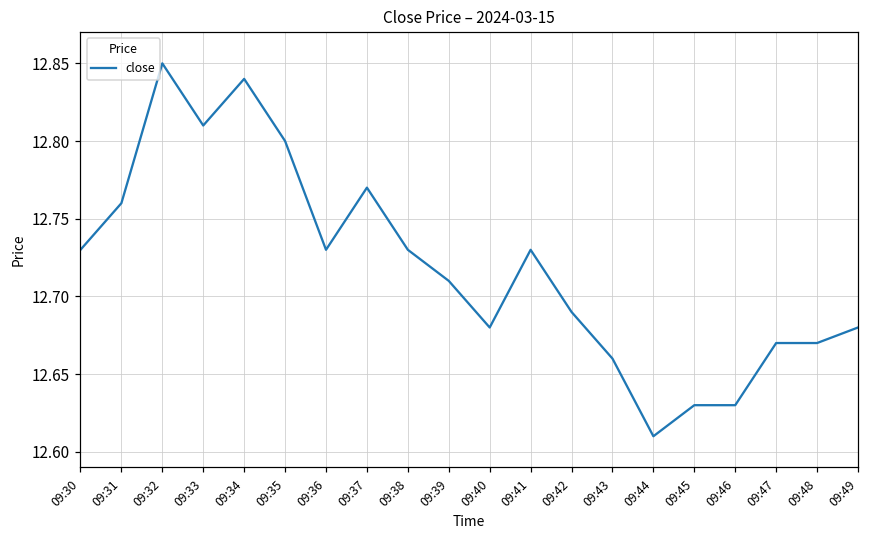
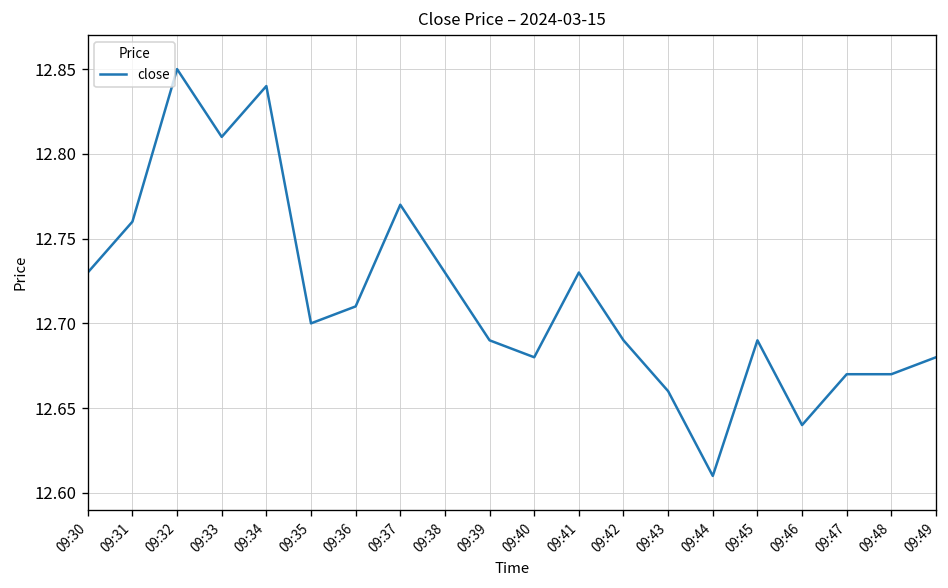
09:35: 12.8 -> 12.7
09:36: 12.73 -> 12.71
09:39: 12.71 -> 12.69
09:45: 12.63 -> 12.69
09:46: 12.63 -> 12.64
